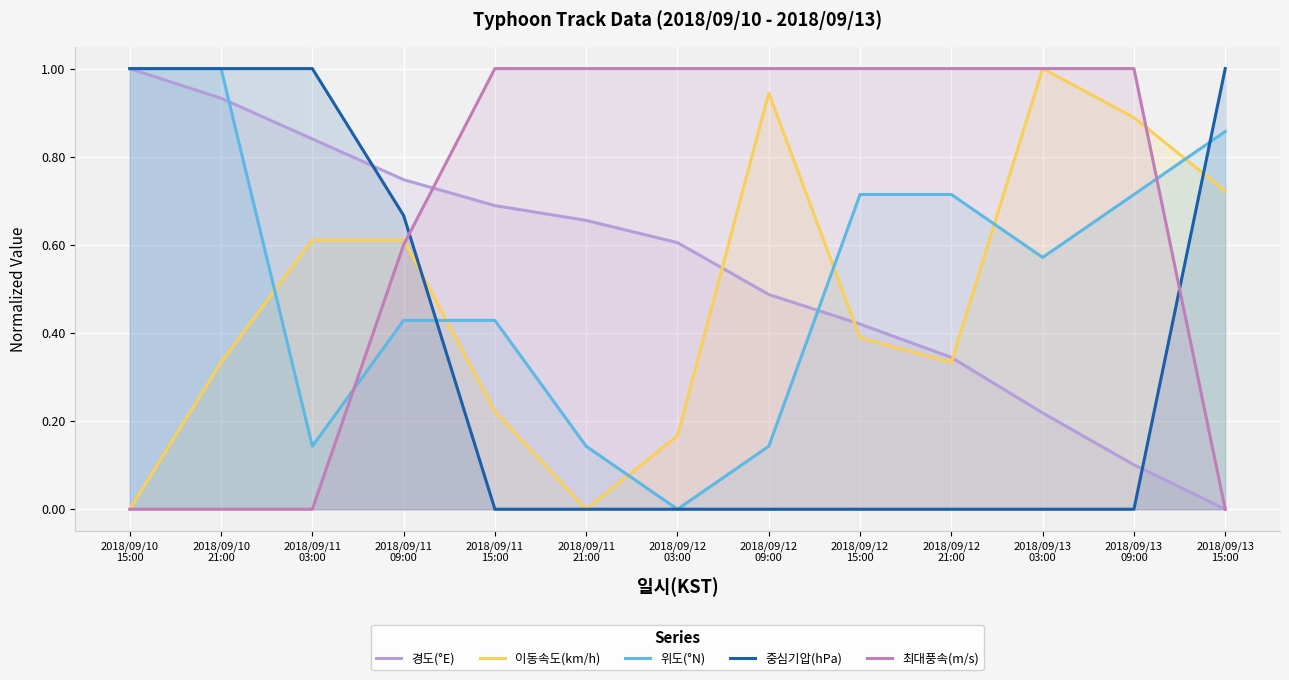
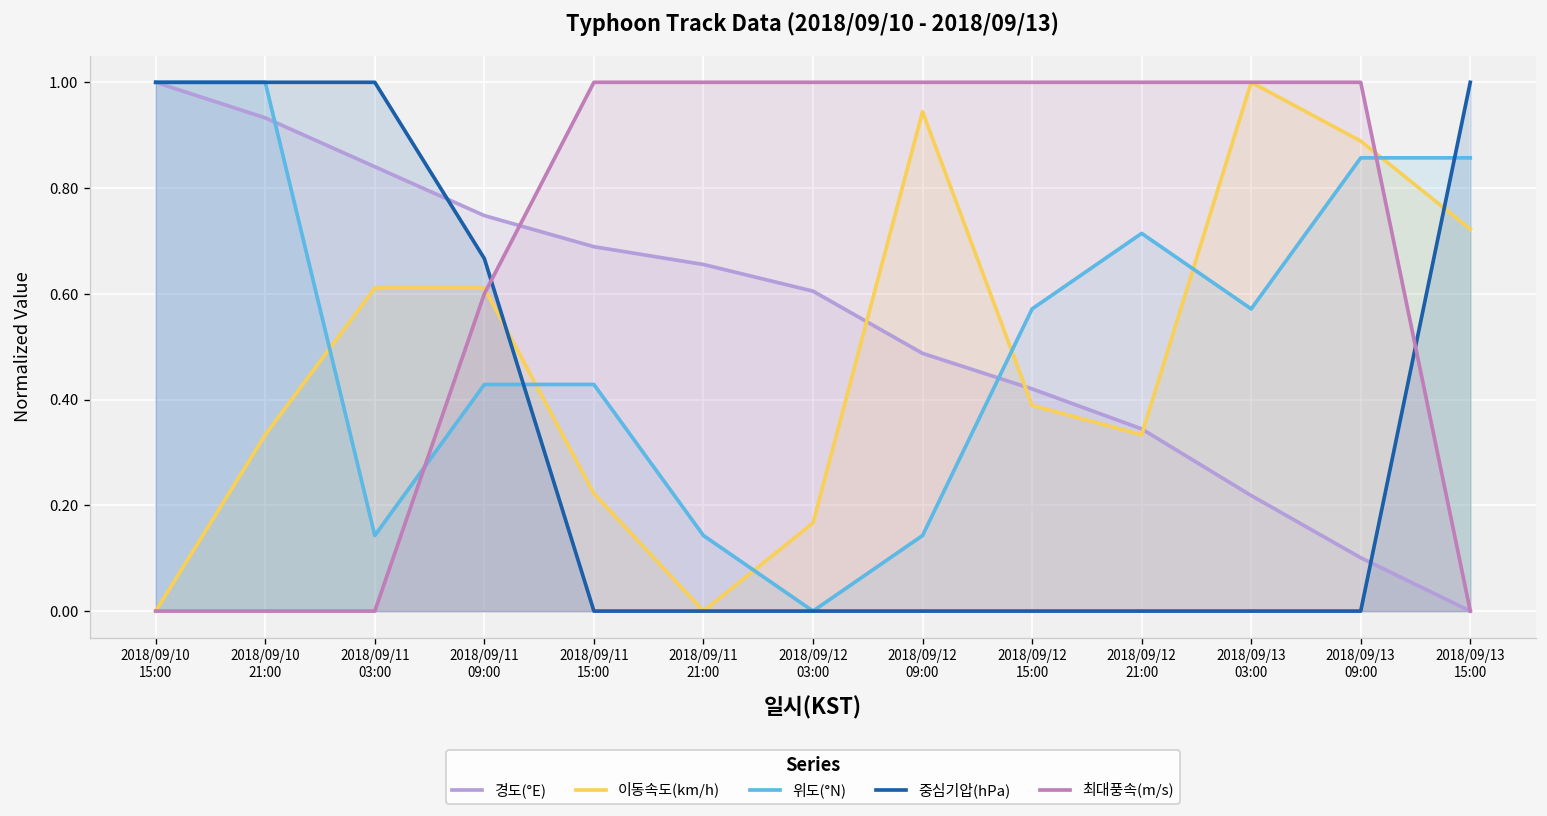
위도(°N), 2018/09/12 15:00: 0.71 -> 0.57
위도(°N), 2018/09/13 09:00: 0.71 -> 0.86
